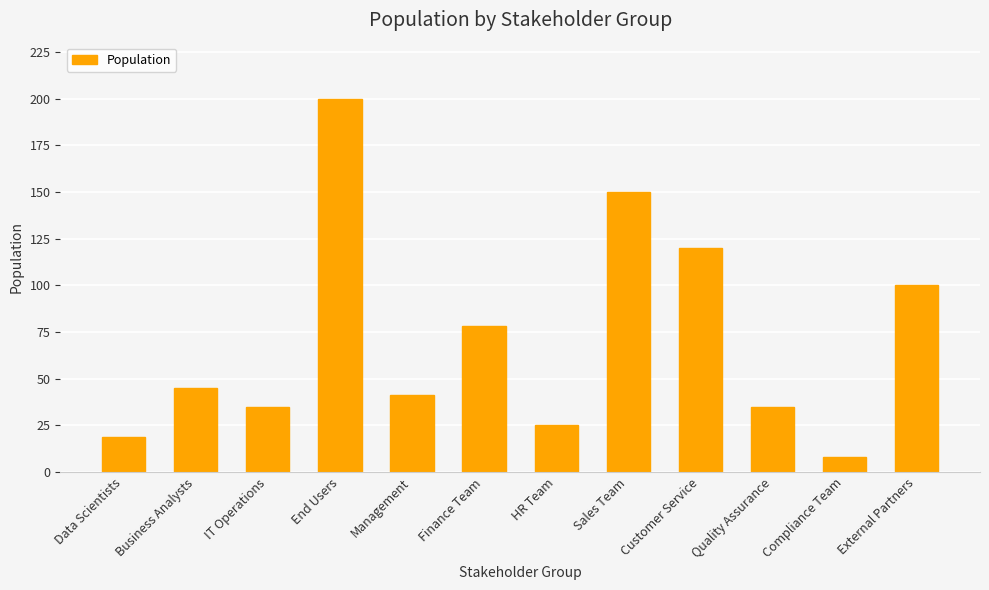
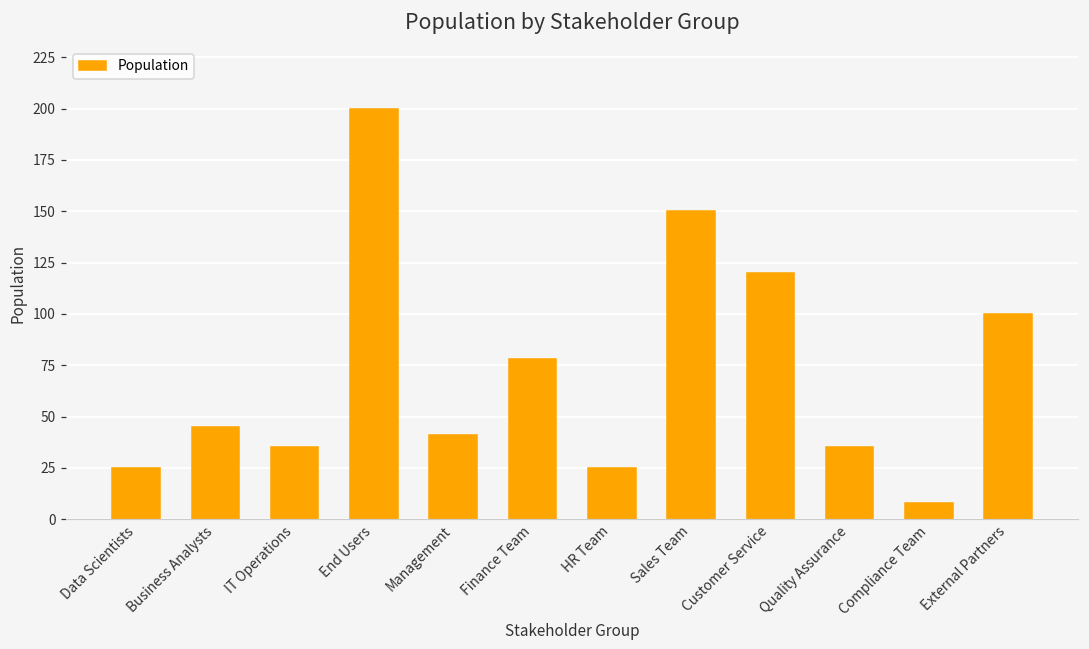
Data Scientists: 19 -> 25
